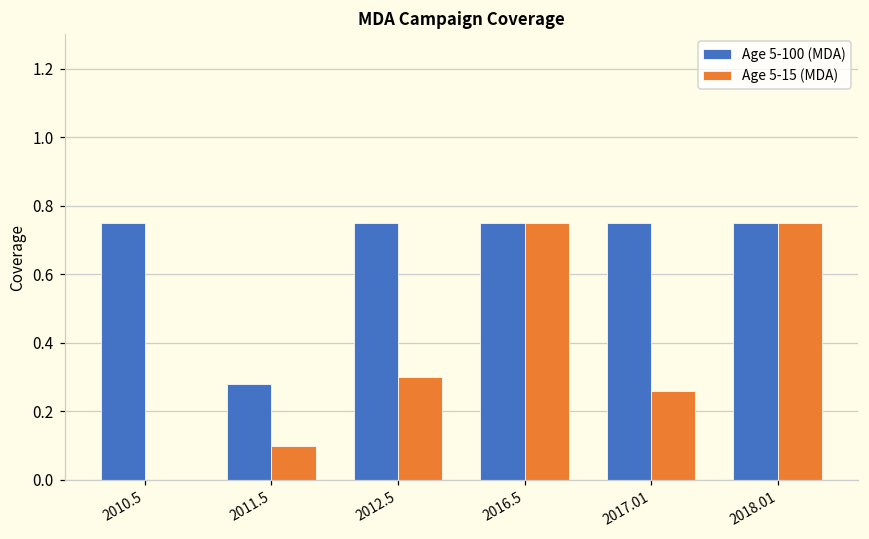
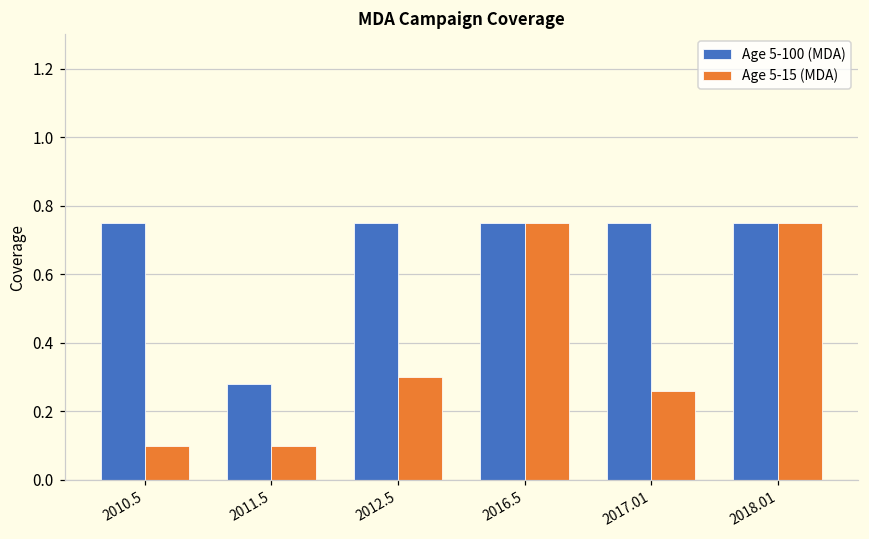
Age 5-15 (MDA), 2010.5: 0.0 -> 0.1
